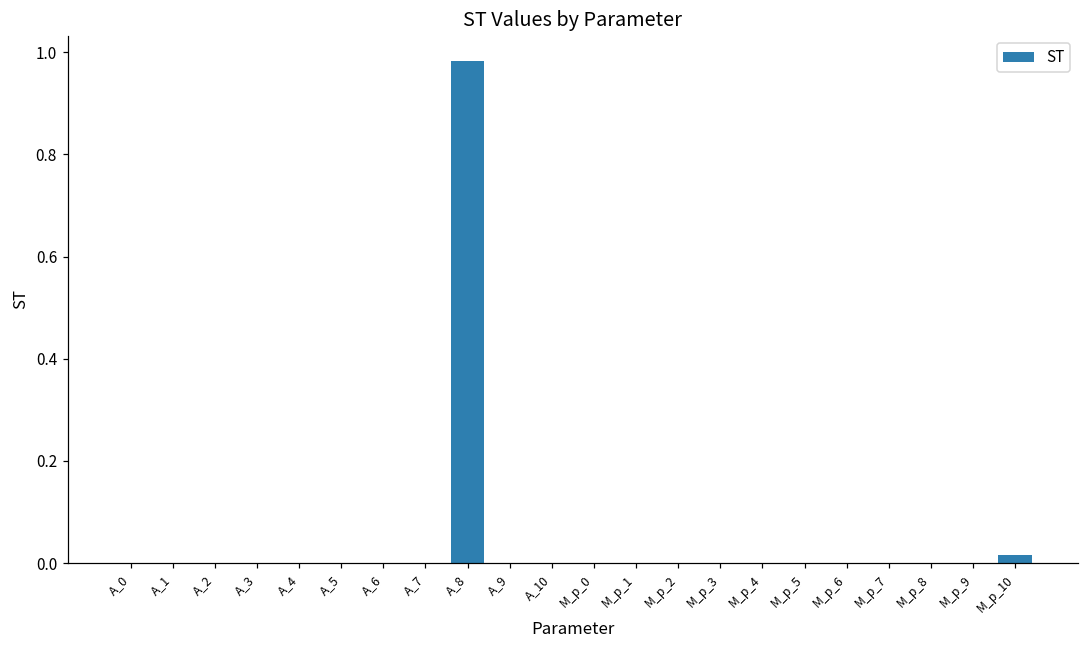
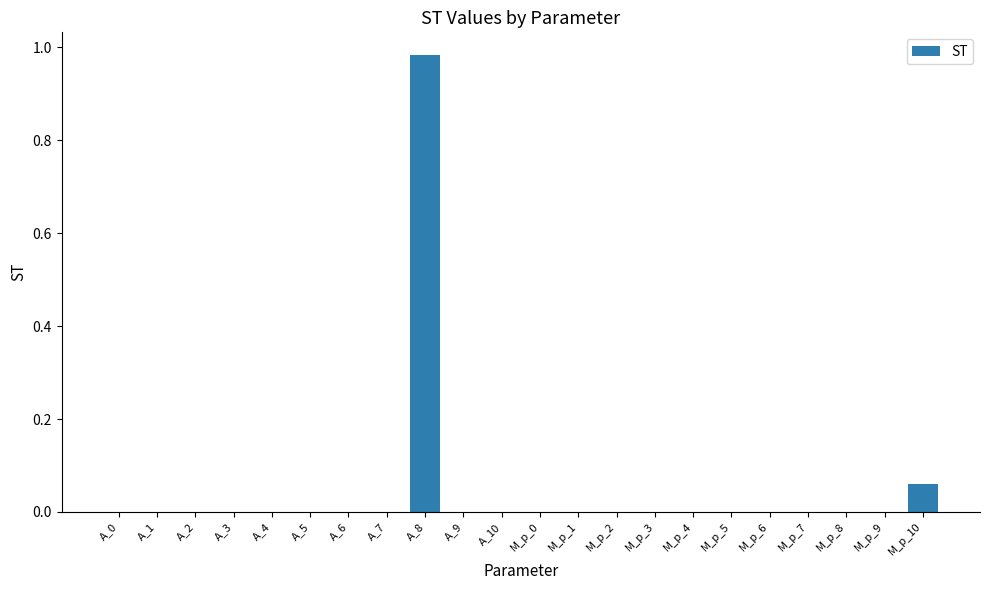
M_p_10: 0.02 -> 0.06
